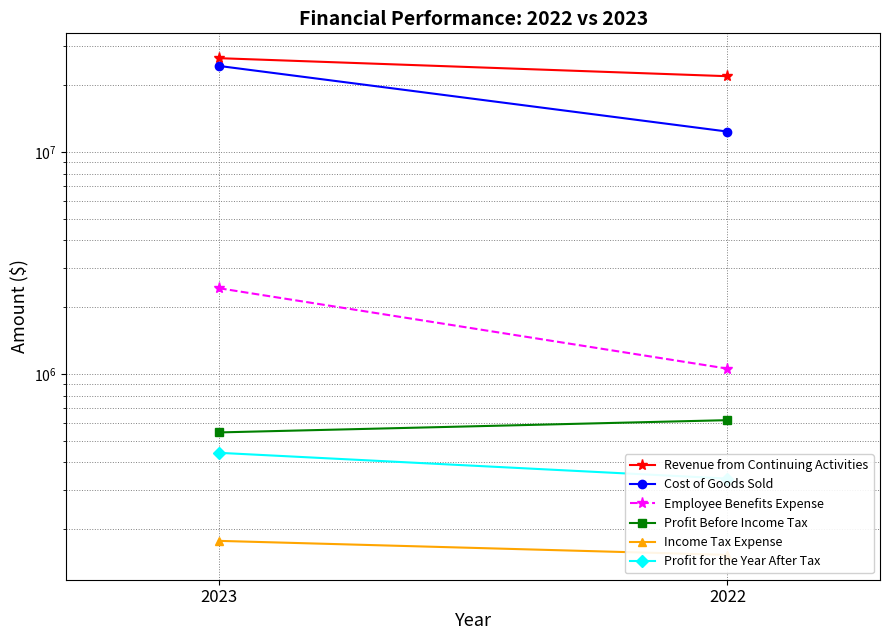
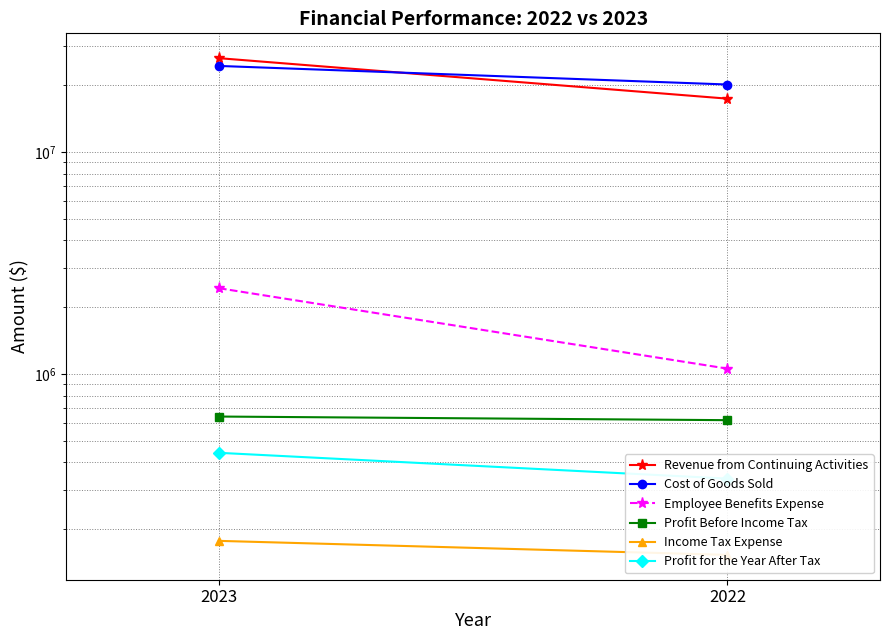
Profit Before Income Tax, 2023: 550000 -> 640000
Revenue from Continuing Activities, 2022: 22000000 -> 17000000
Cost of Goods Sold, 2022: 12000000 -> 20000000
